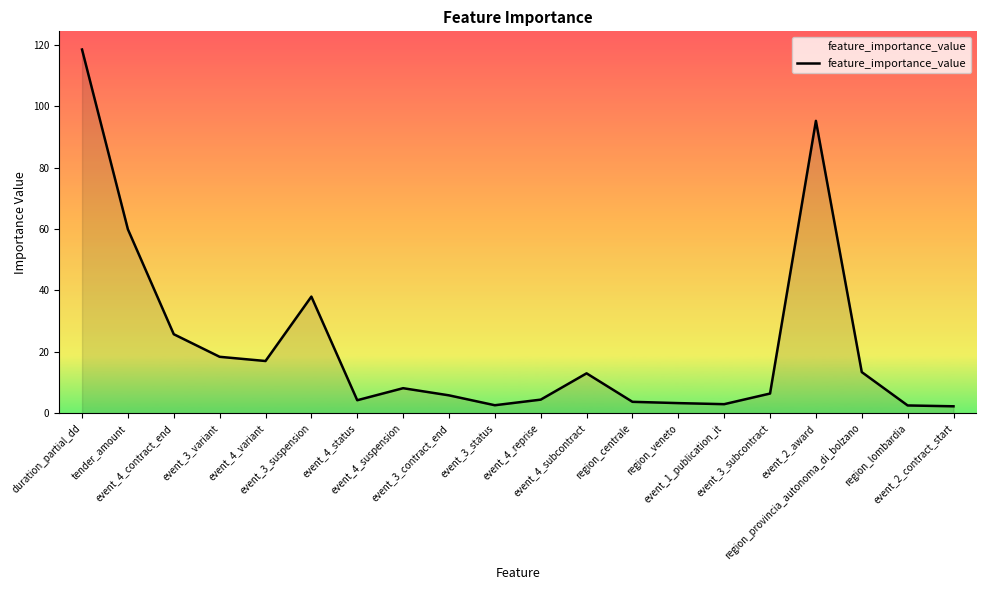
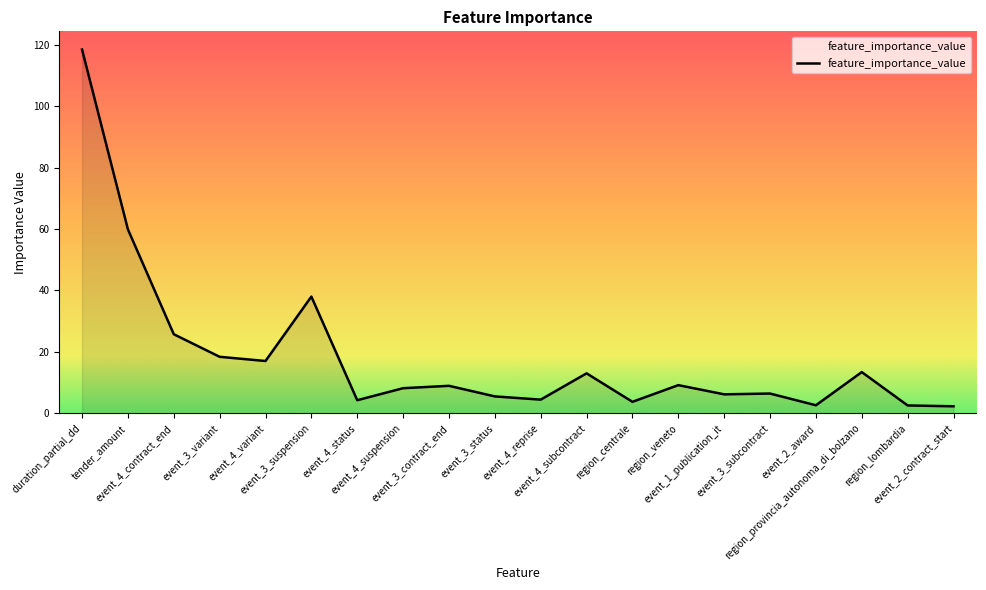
event_3_contract_end: 6 -> 9
event_3_status: 3 -> 6
region_veneto: 3 -> 9
event_1_publication_it: 3 -> 6
event_2_award: 95 -> 3
